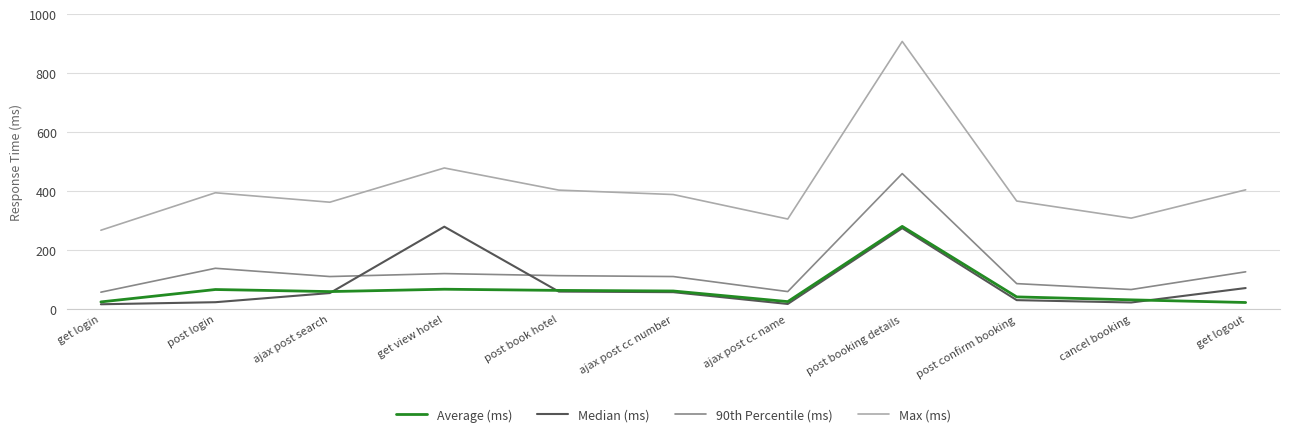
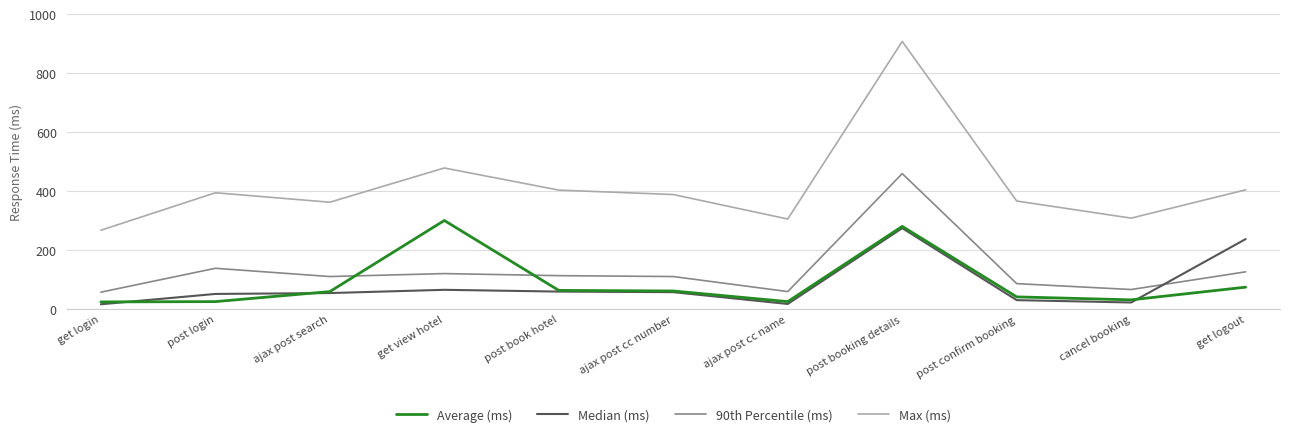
Average (ms), post login: 70 -> 30
Median (ms), post login: 20 -> 50
Average (ms), get view hotel: 70 -> 300
Median (ms), get view hotel: 280 -> 70
Average (ms), get logout: 20 -> 70
Median (ms), get logout: 70 -> 240
